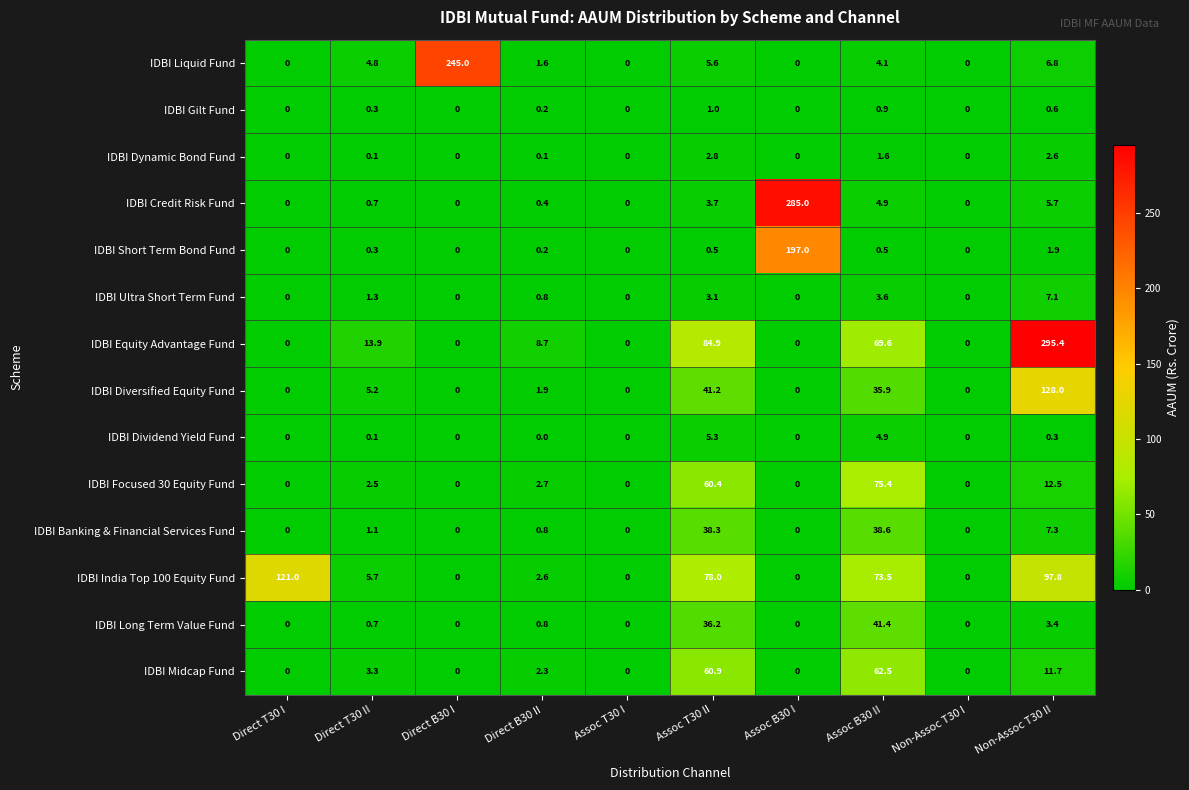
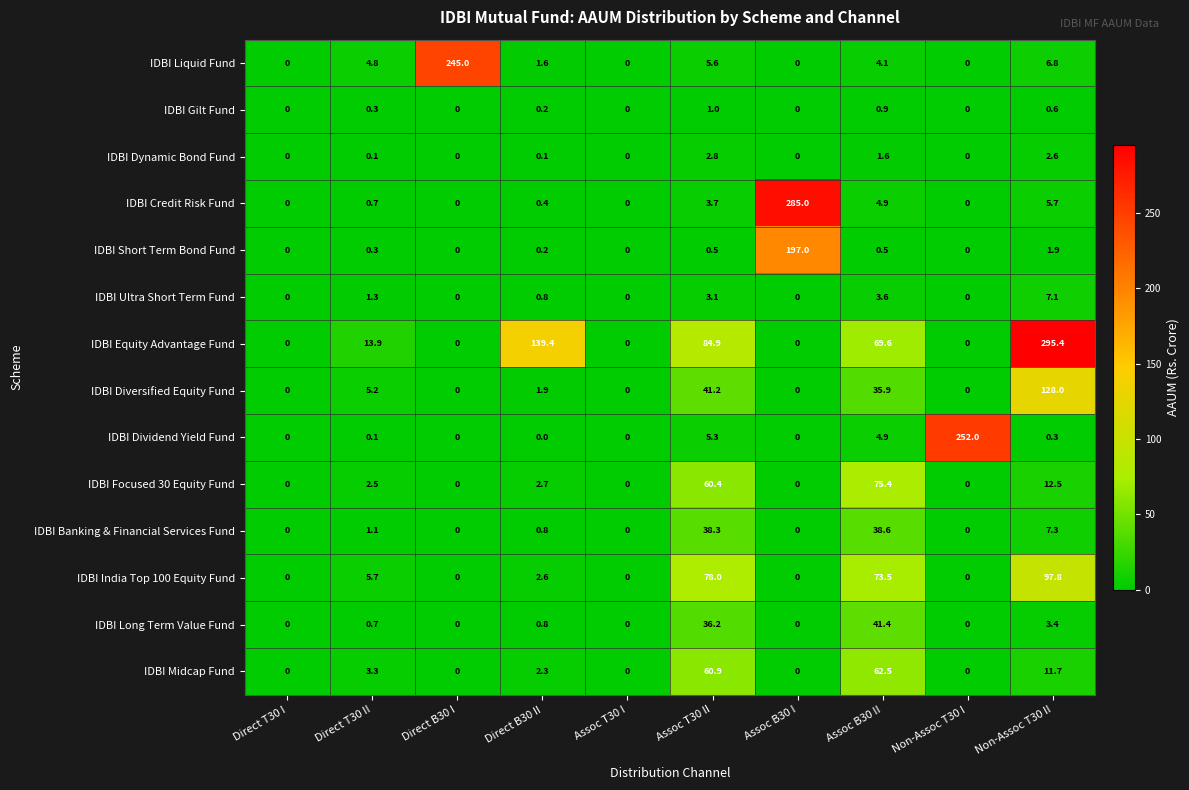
IDBI Equity Advantage Fund, Direct B30 II: 8.7 -> 139.4
IDBI Dividend Yield Fund, Non-Assoc T30 I: 0 -> 252.0
IDBI India Top 100 Equity Fund, Direct T30 I: 121.0 -> 0
